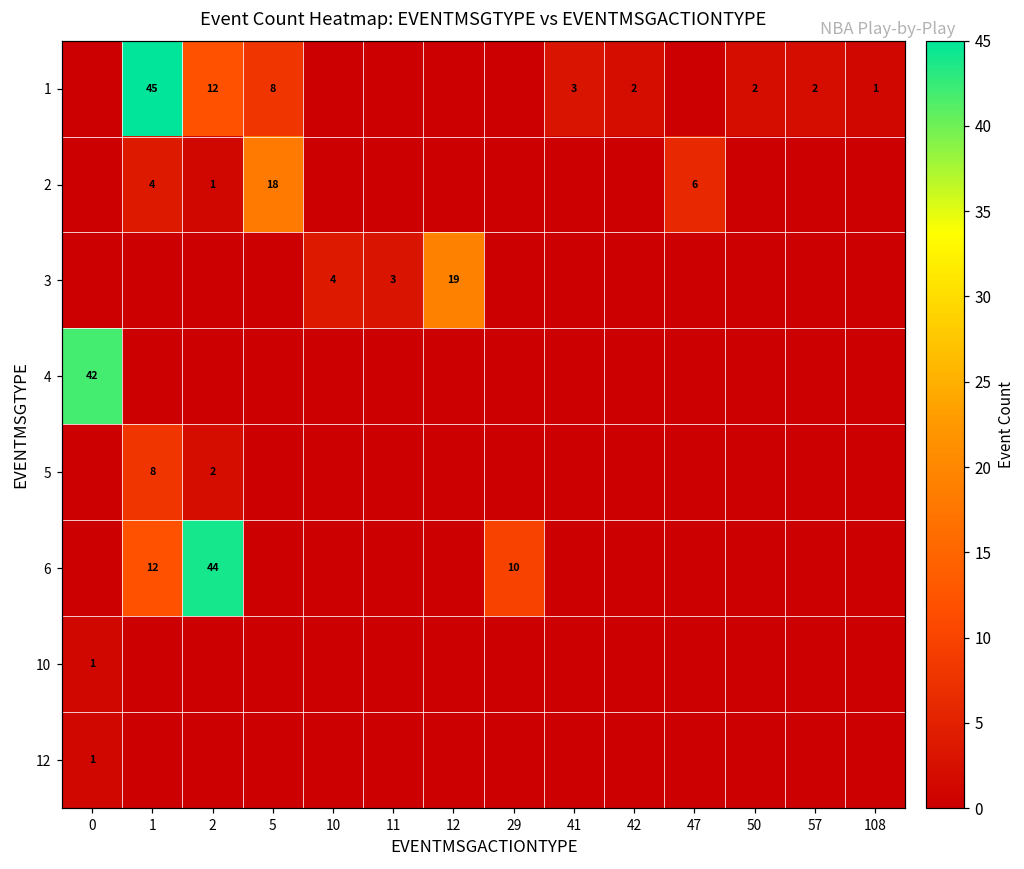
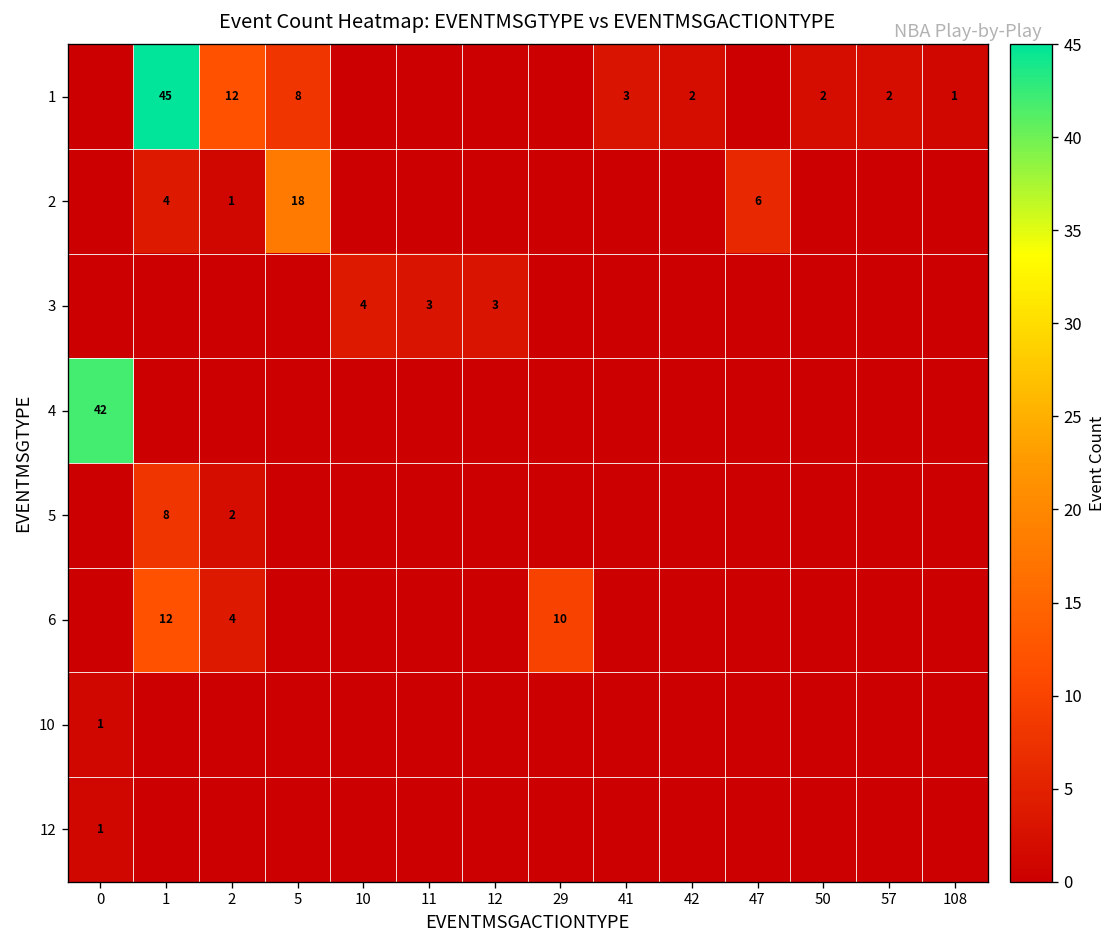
3, 12: 19 -> 3
6, 2: 44 -> 4
